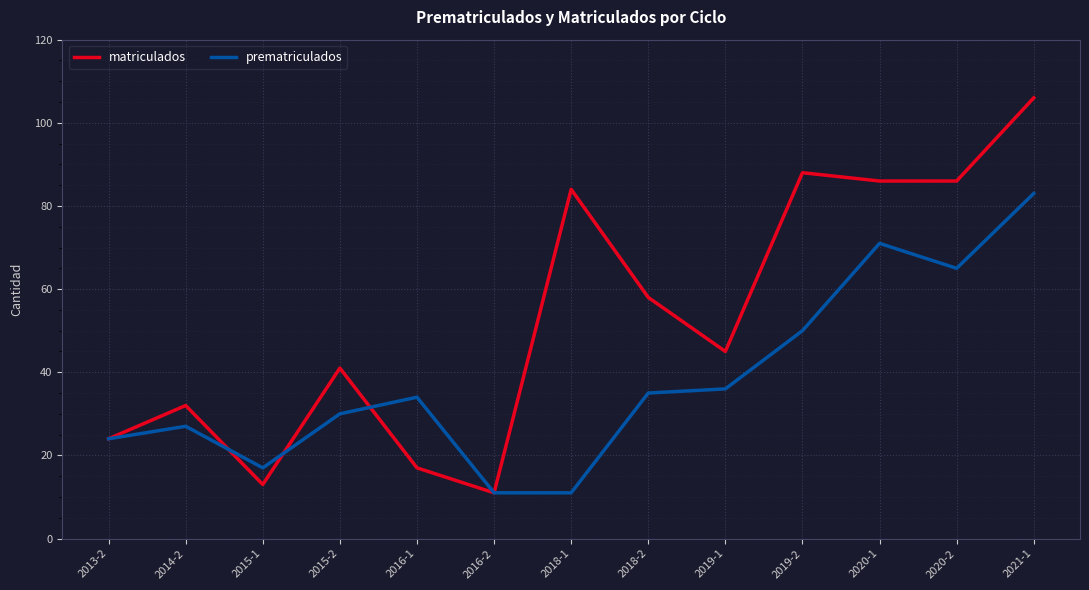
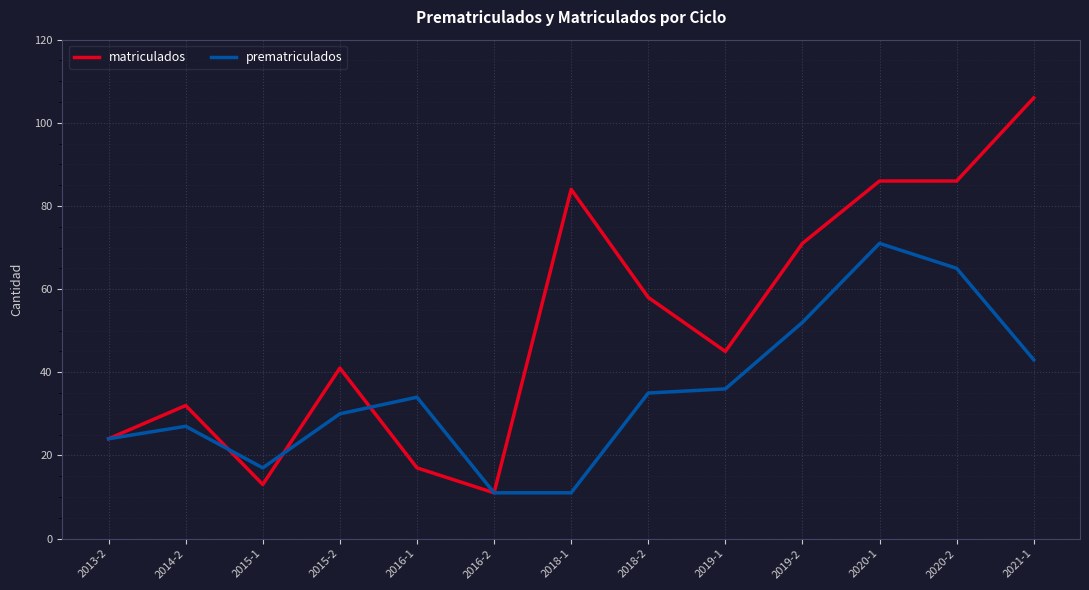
matriculados, 2019-2: 88 -> 71
prematriculados, 2019-2: 50 -> 52
prematriculados, 2021-1: 83 -> 43
